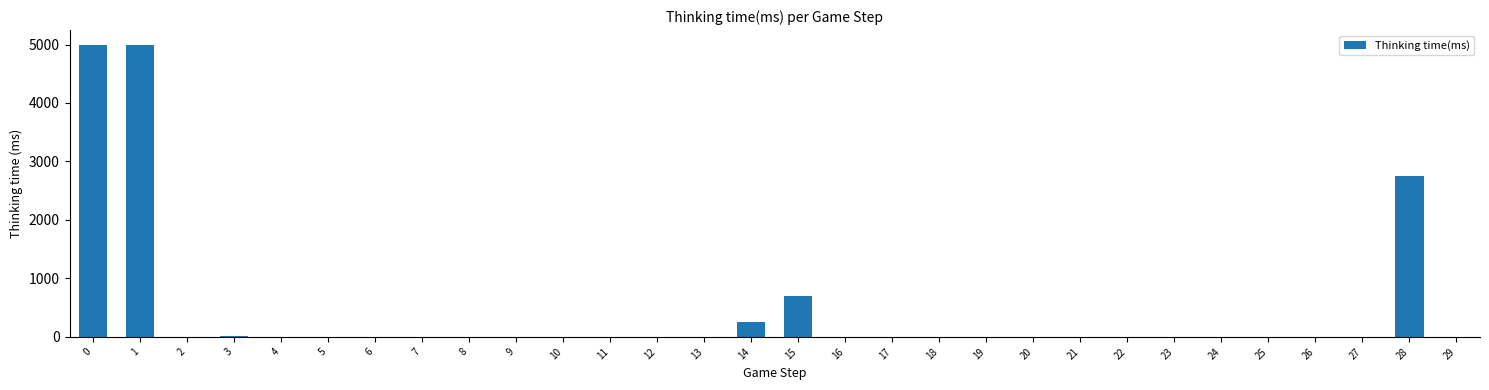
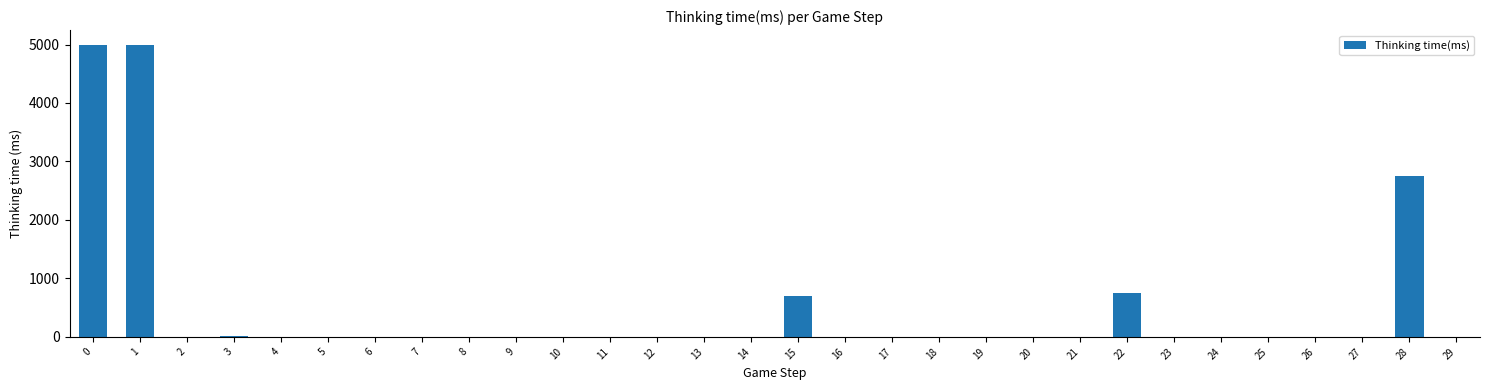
14: 300 -> 0
22: 0 -> 700
